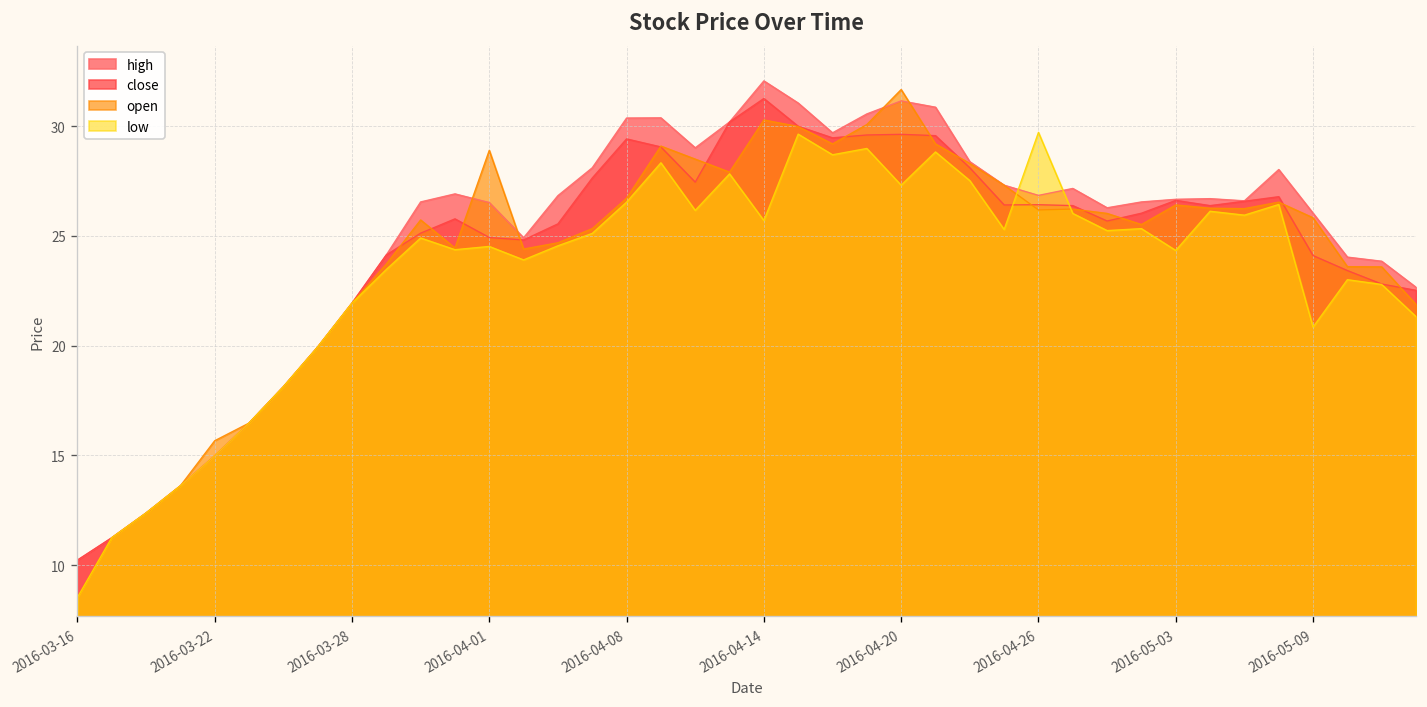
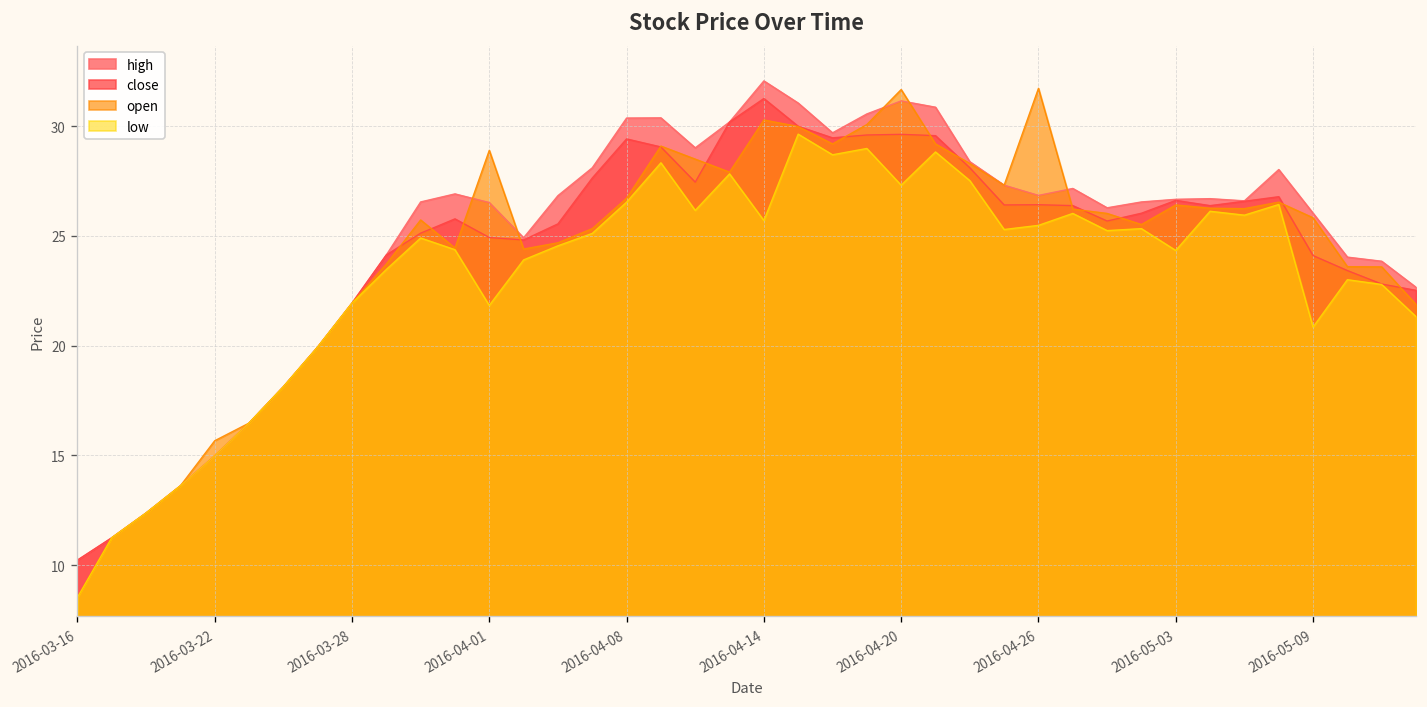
low, 2016-04-01: 24.5 -> 21.8
open, 2016-04-26: 26.2 -> 31.7
low, 2016-04-26: 29.7 -> 25.5
